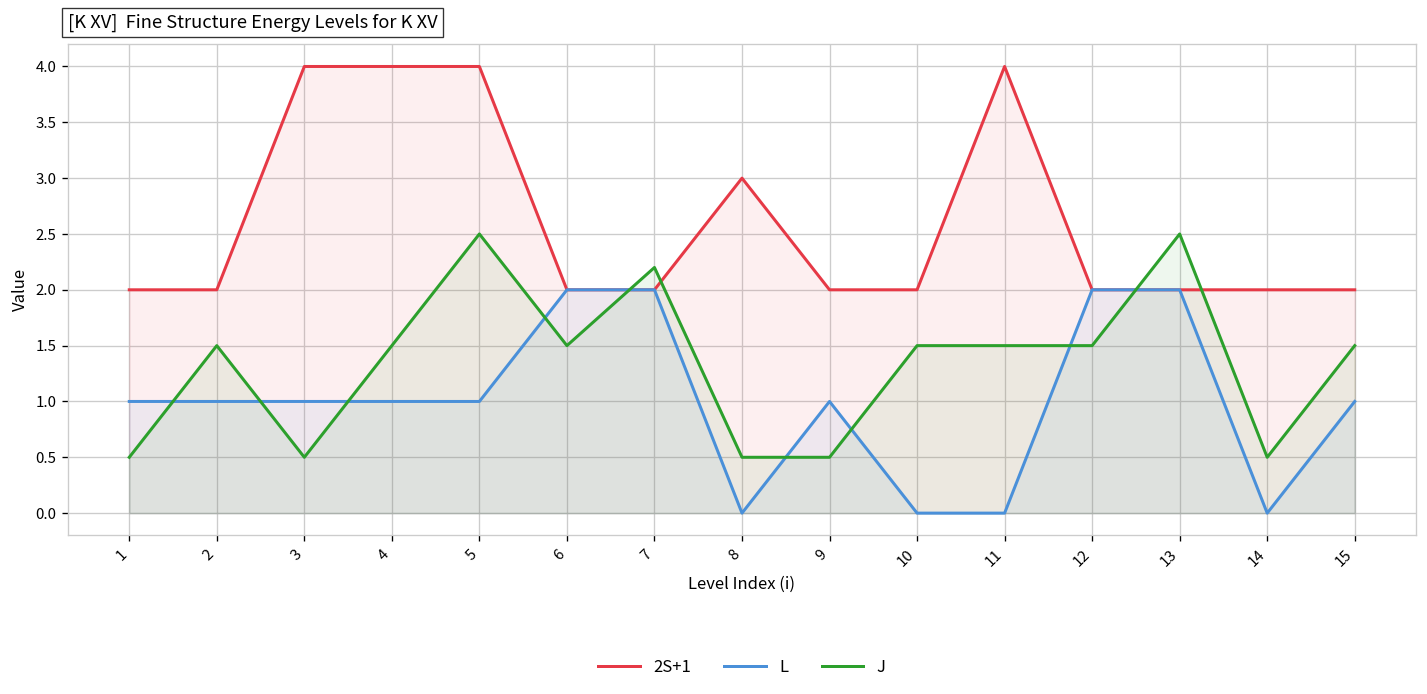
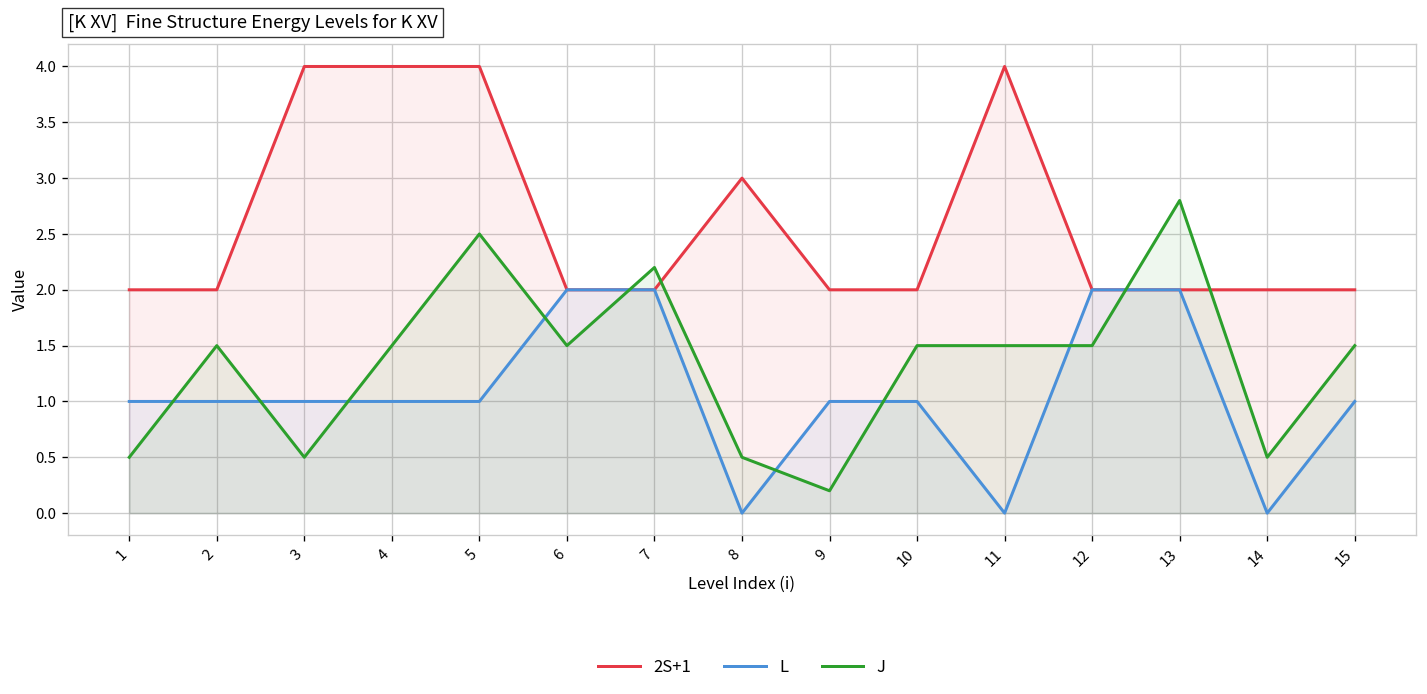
J, 9: 0.5 -> 0.2
L, 10: 0 -> 1
J, 13: 2.5 -> 2.8
